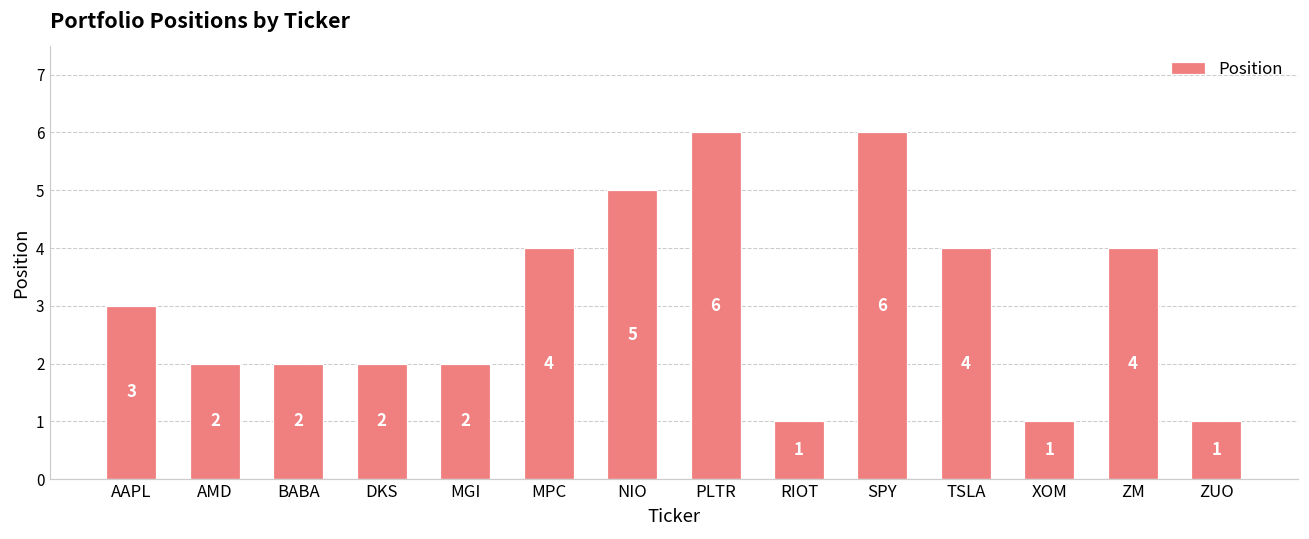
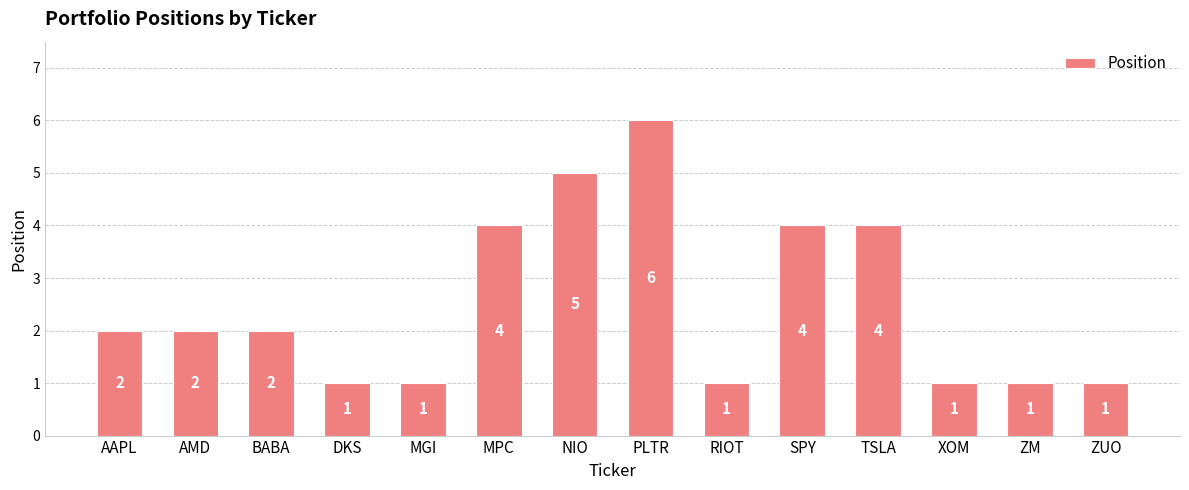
AAPL: 3 -> 2
DKS: 2 -> 1
MGI: 2 -> 1
SPY: 6 -> 4
ZM: 4 -> 1
